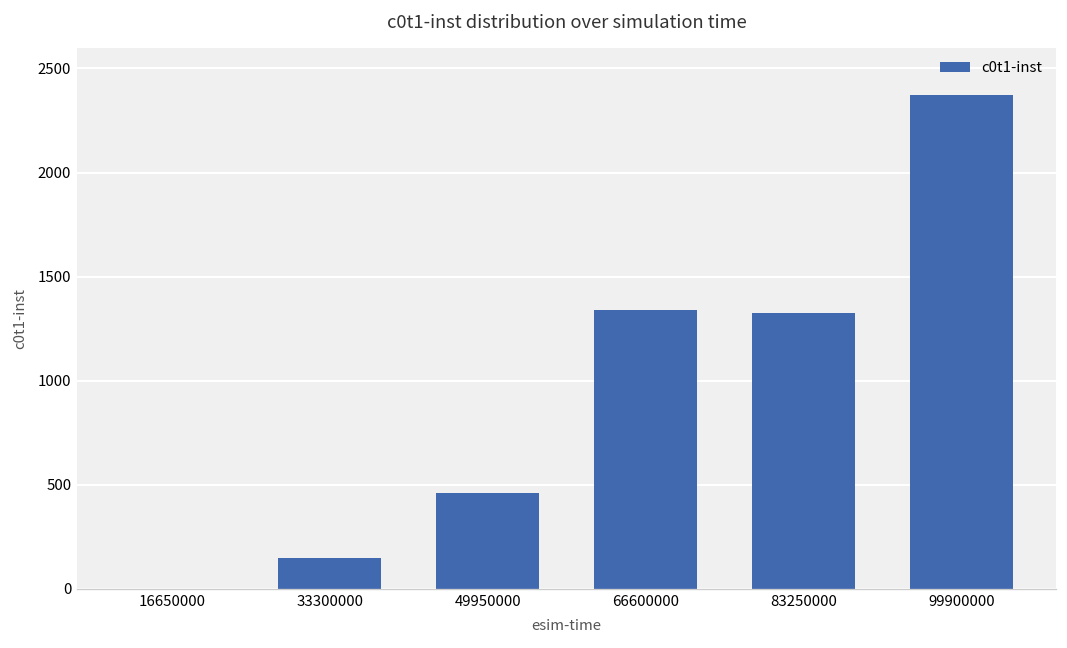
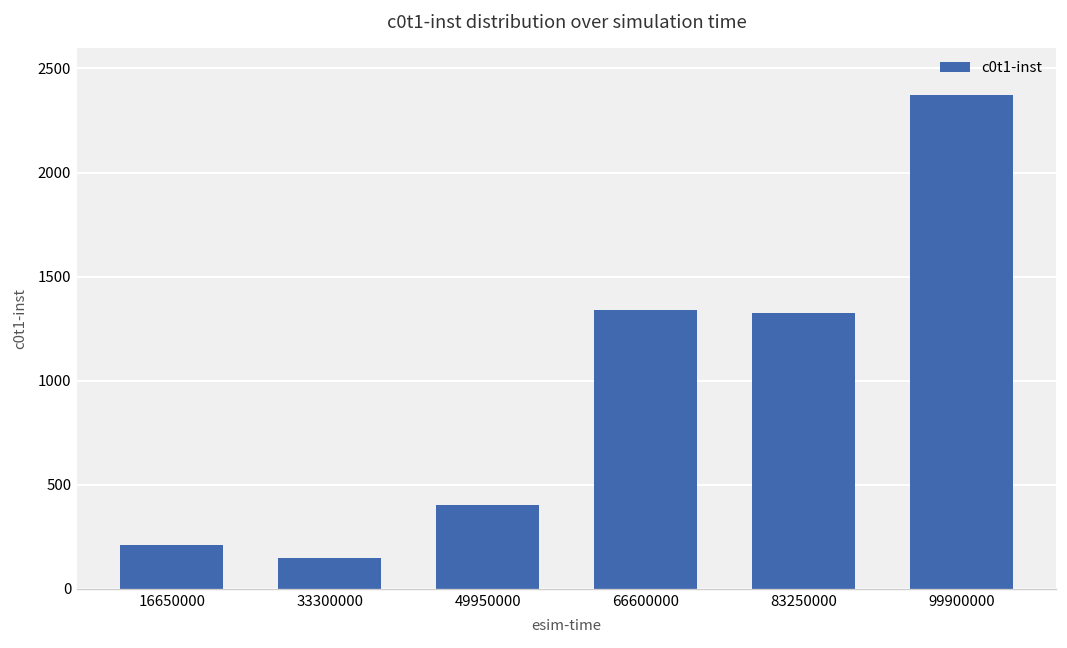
16650000: 0 -> 210
49950000: 460 -> 400
